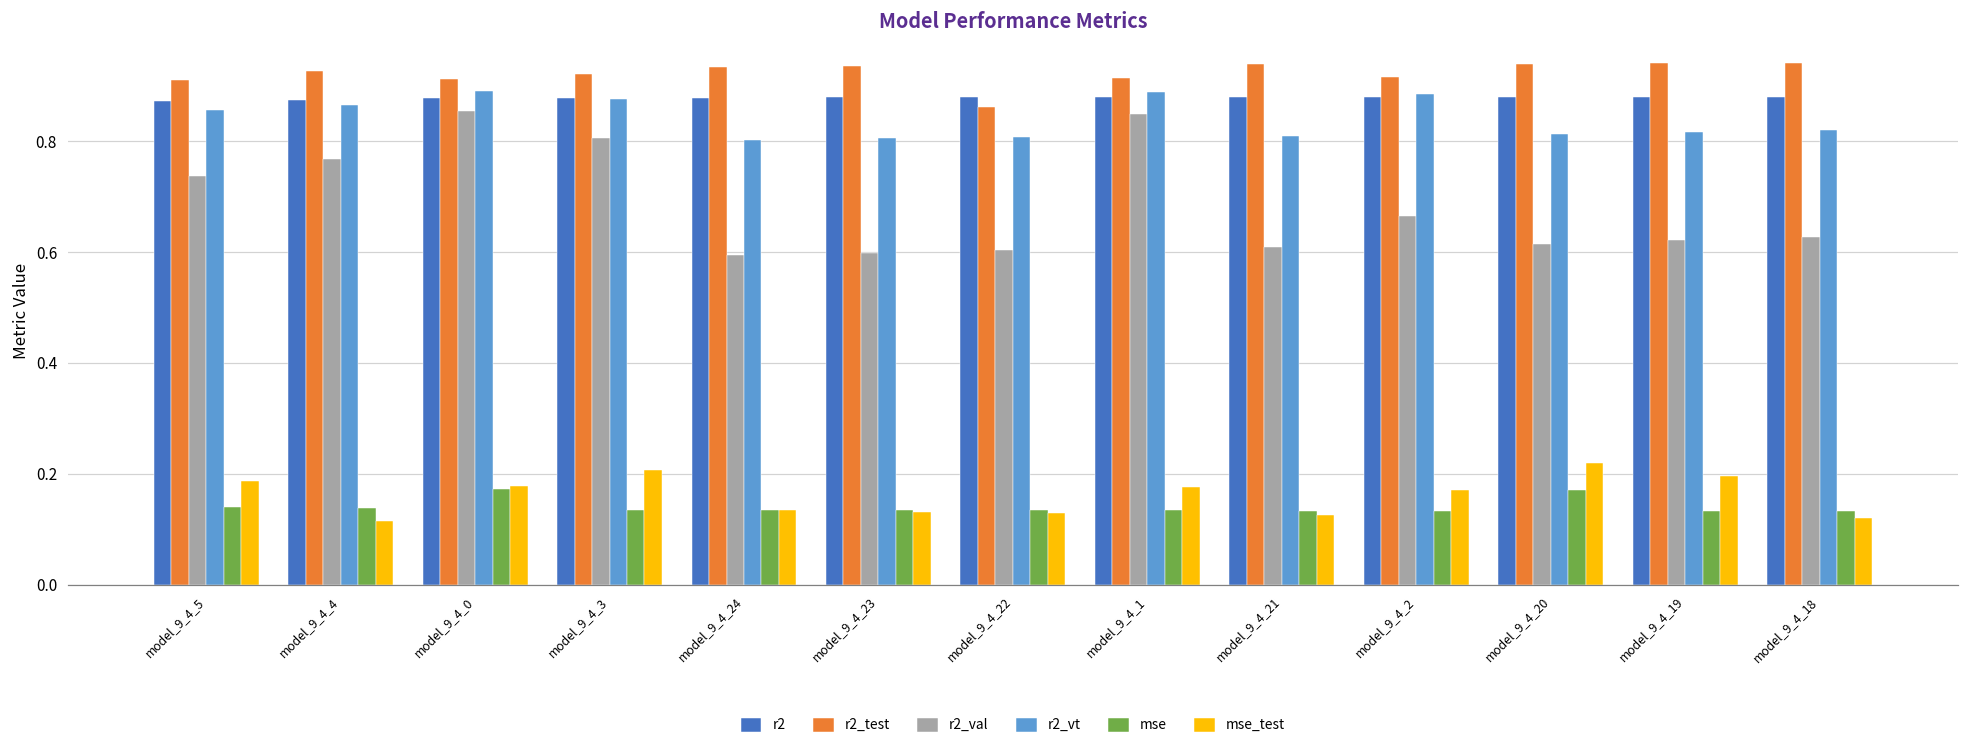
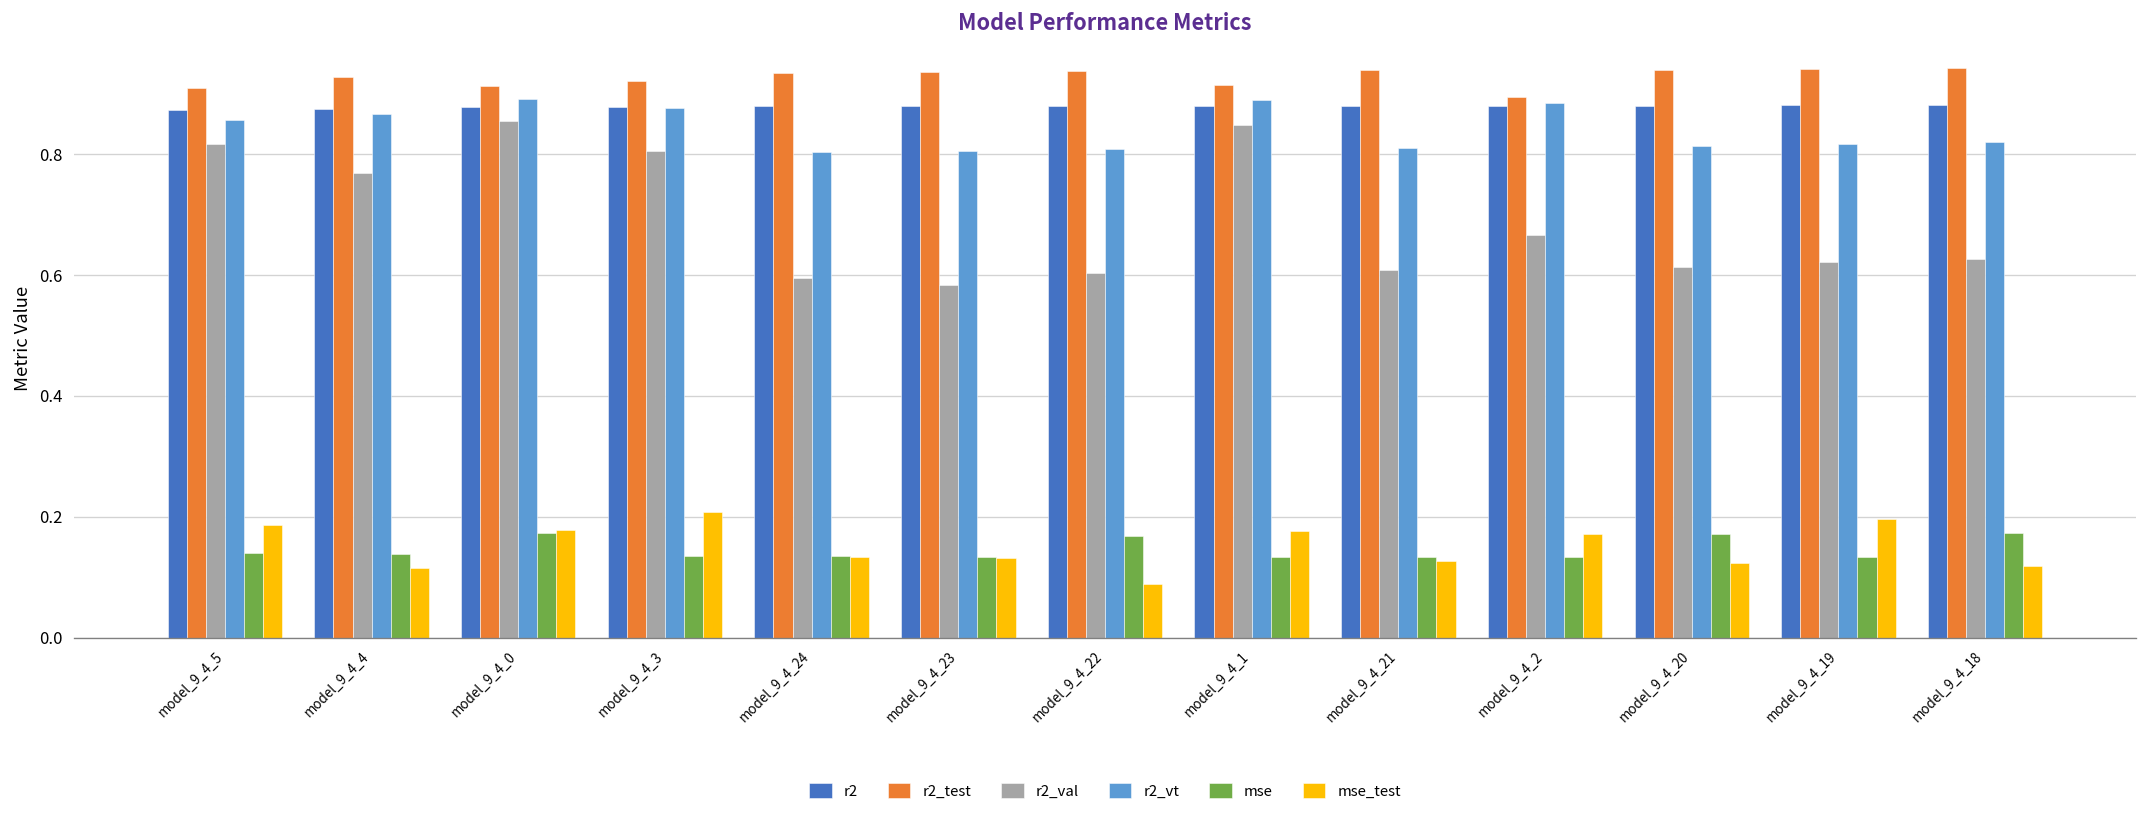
r2_val, model_9_4_5: 0.74 -> 0.82
r2_val, model_9_4_23: 0.60 -> 0.58
r2_test, model_9_4_22: 0.86 -> 0.94
mse, model_9_4_22: 0.13 -> 0.17
mse_test, model_9_4_22: 0.13 -> 0.09
r2_test, model_9_4_2: 0.92 -> 0.89
mse_test, model_9_4_20: 0.22 -> 0.12
mse, model_9_4_18: 0.13 -> 0.17
